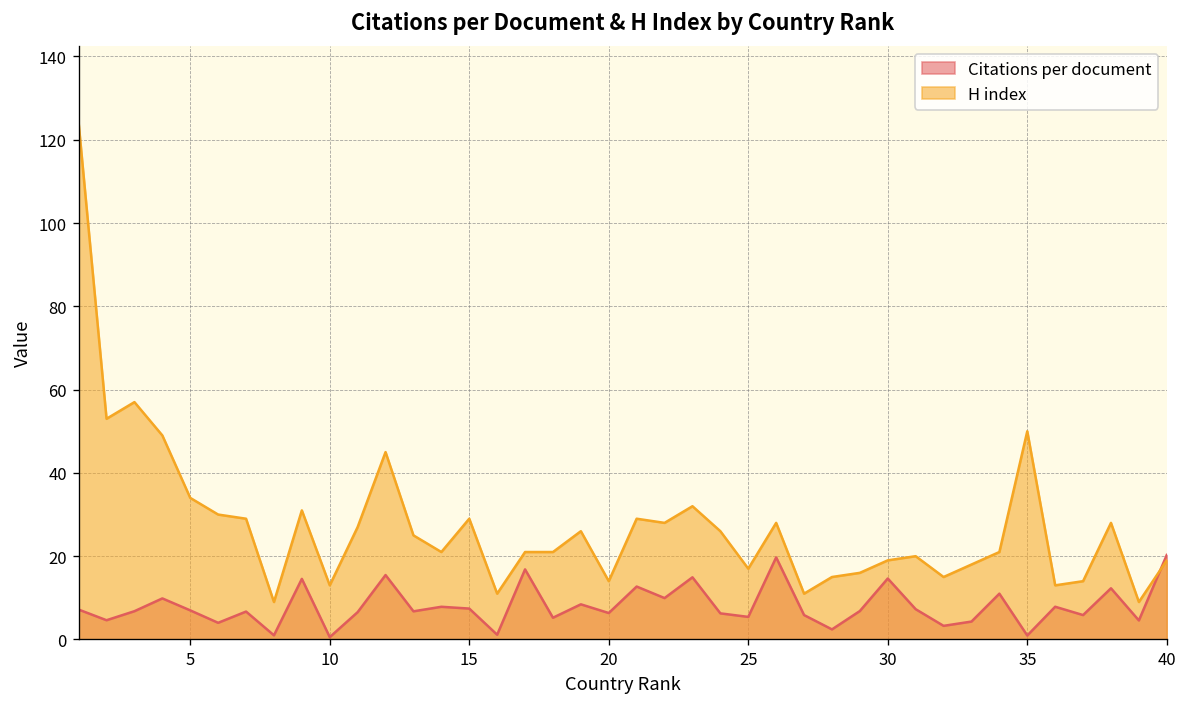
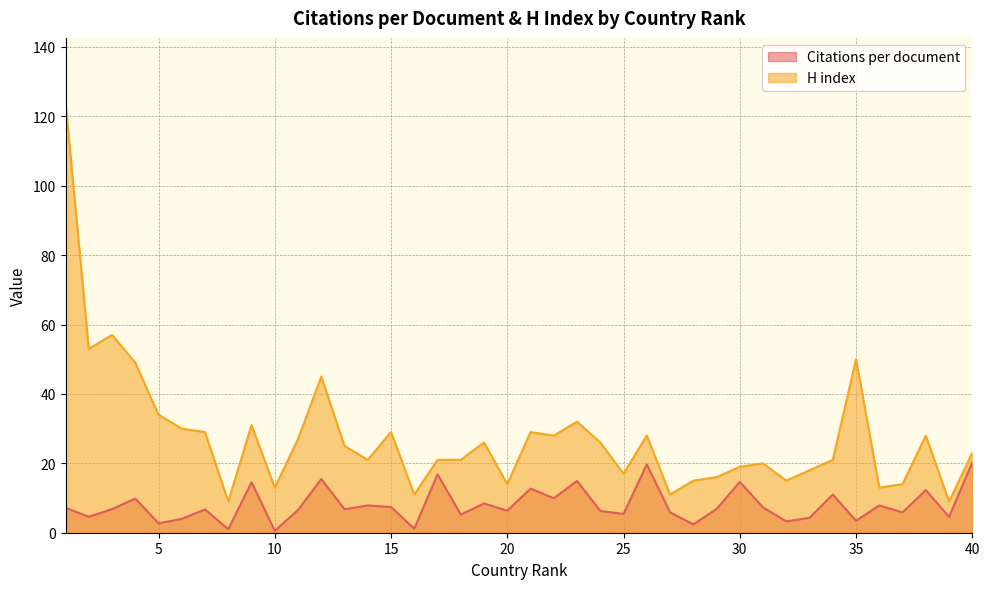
Citations per document, 5: 7 -> 3
Citations per document, 35: 1 -> 3
H index, 40: 19 -> 23
